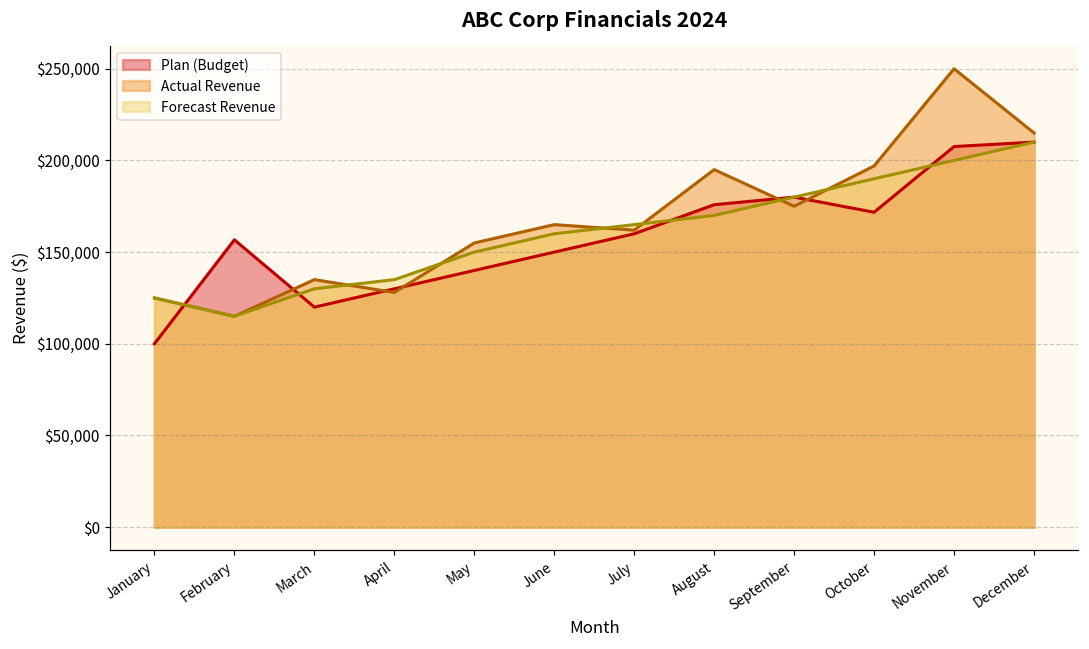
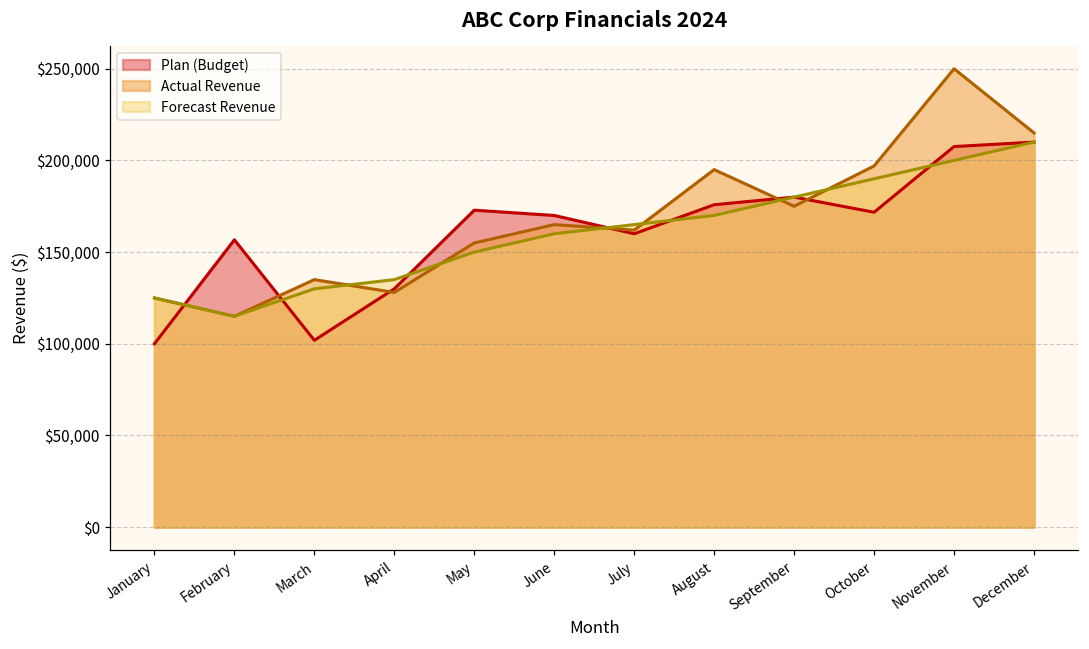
Plan (Budget), March: $120,000 -> $102,000
Plan (Budget), May: $140,000 -> $173,000
Plan (Budget), June: $150,000 -> $170,000
